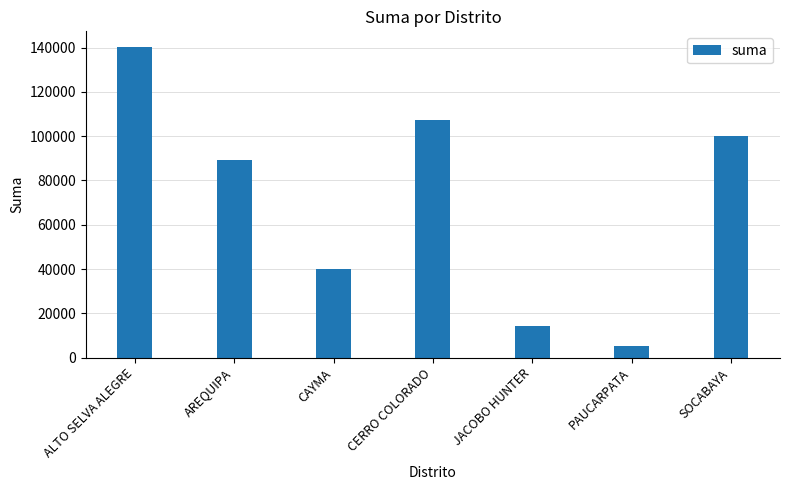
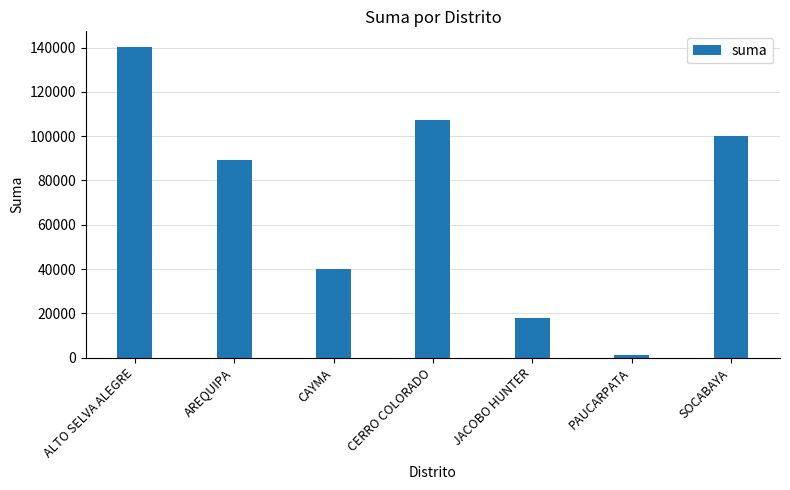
JACOBO HUNTER: 14000 -> 18000
PAUCARPATA: 5000 -> 1000
